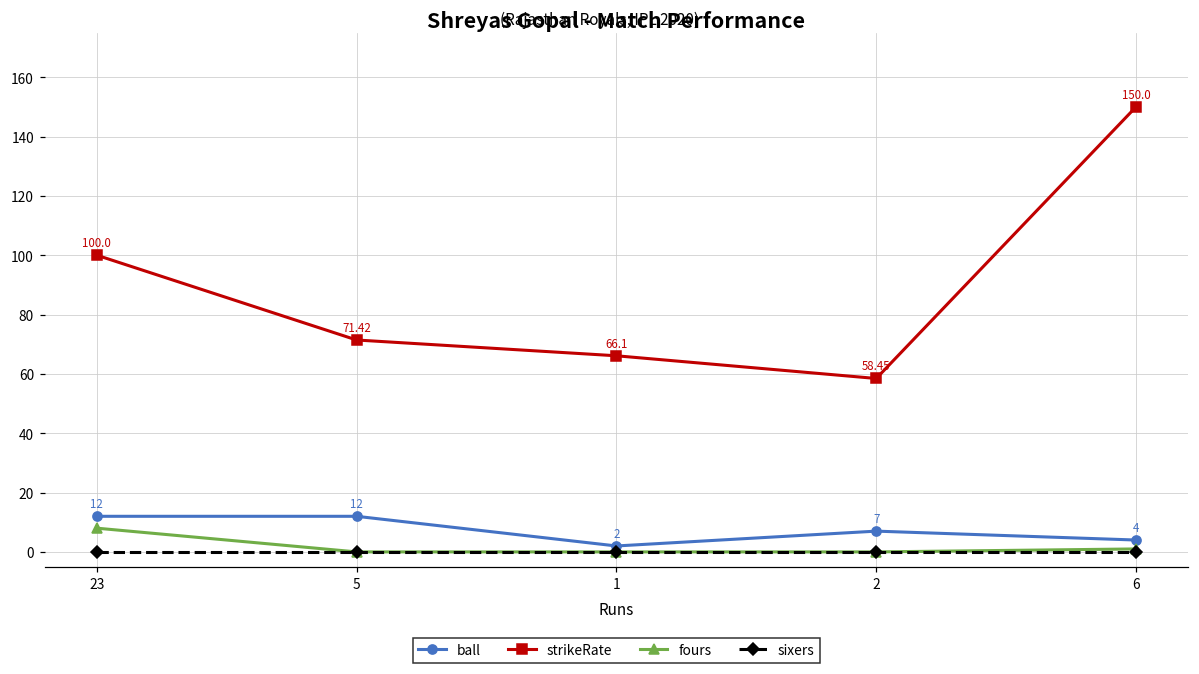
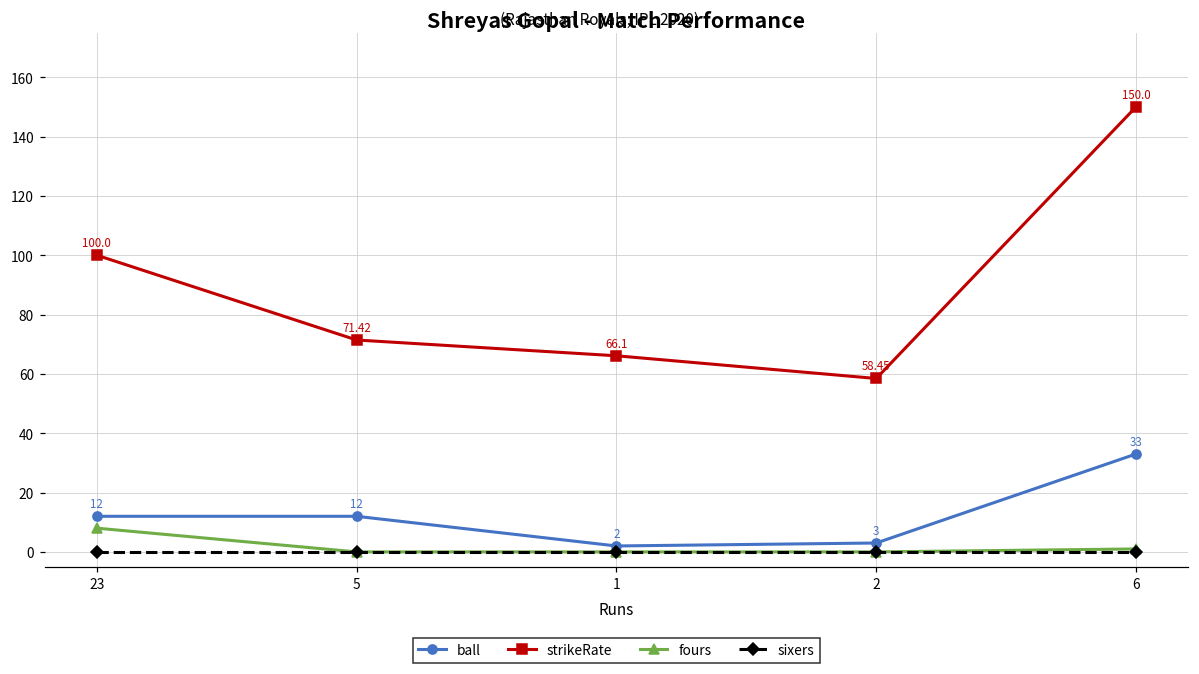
ball, 2: 7 -> 3
ball, 6: 4 -> 33
